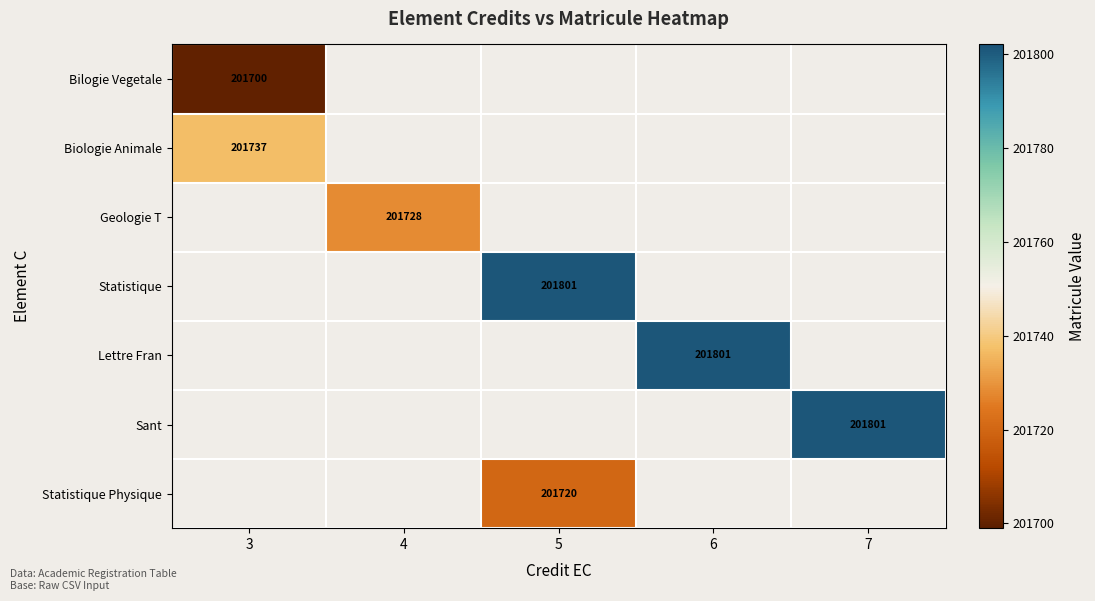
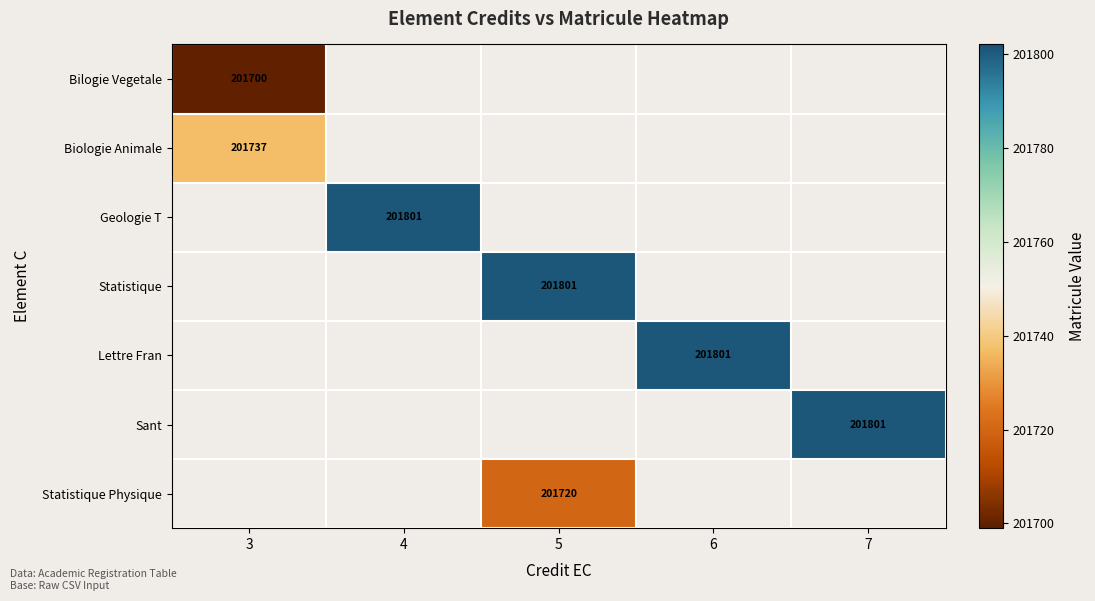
Geologie T, 4: 201728 -> 201801
